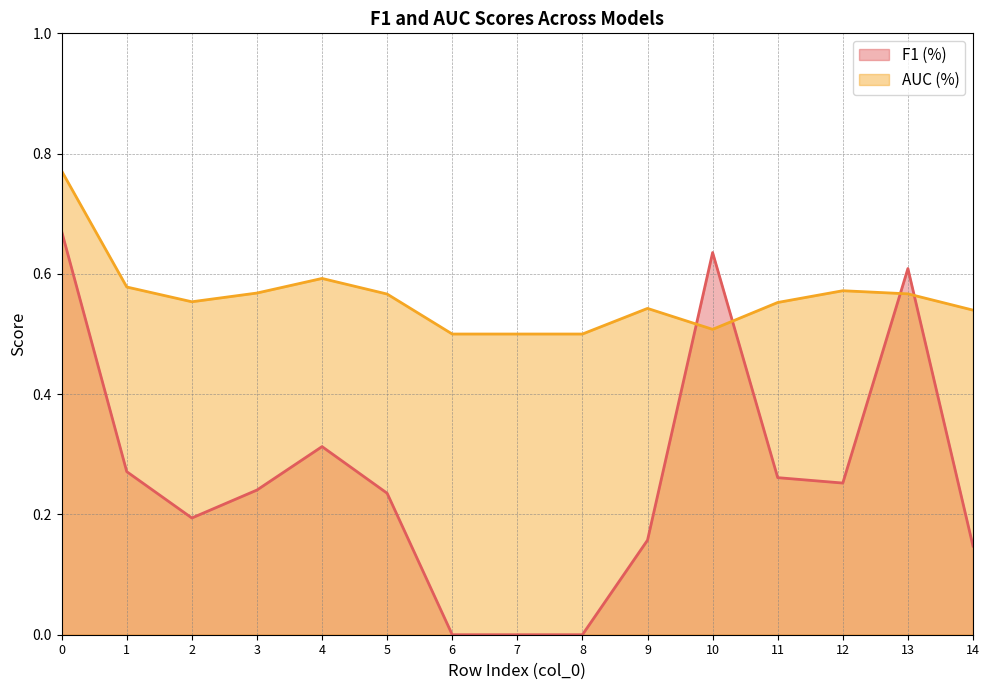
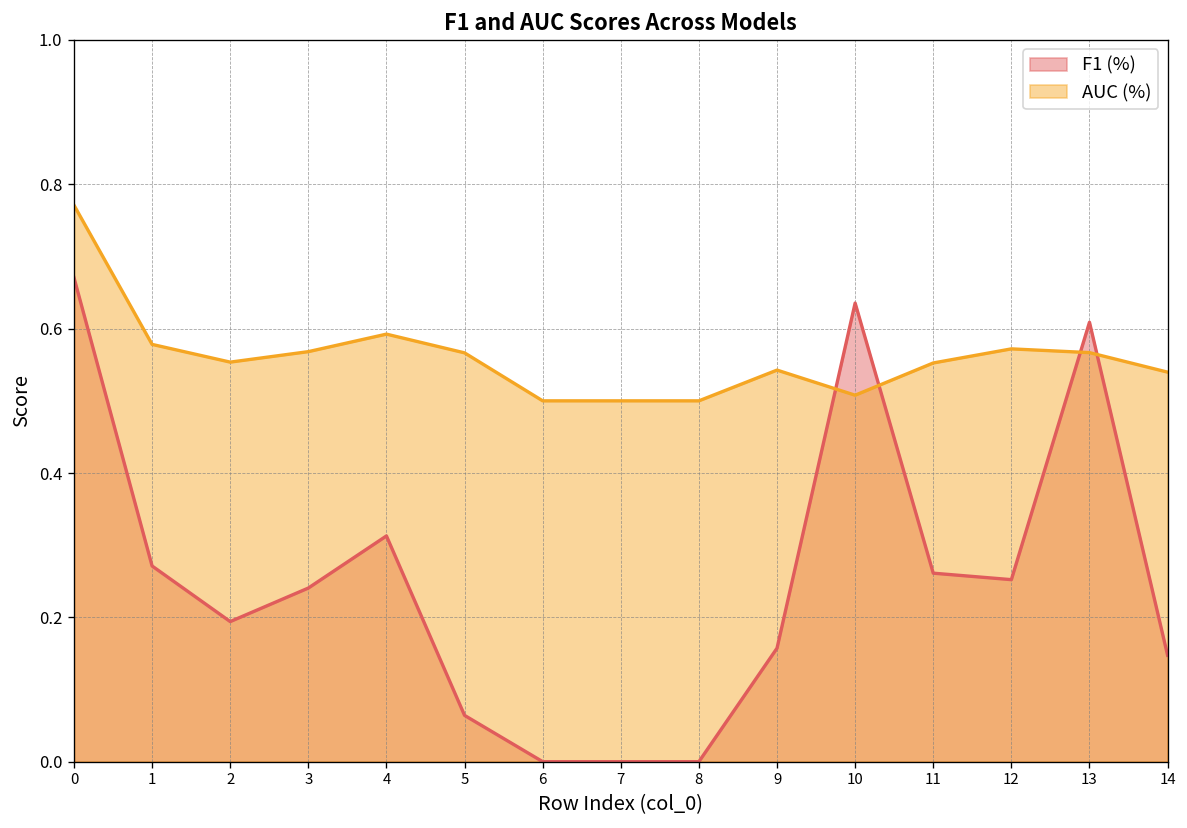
F1 (%), 5: 0.24 -> 0.06
